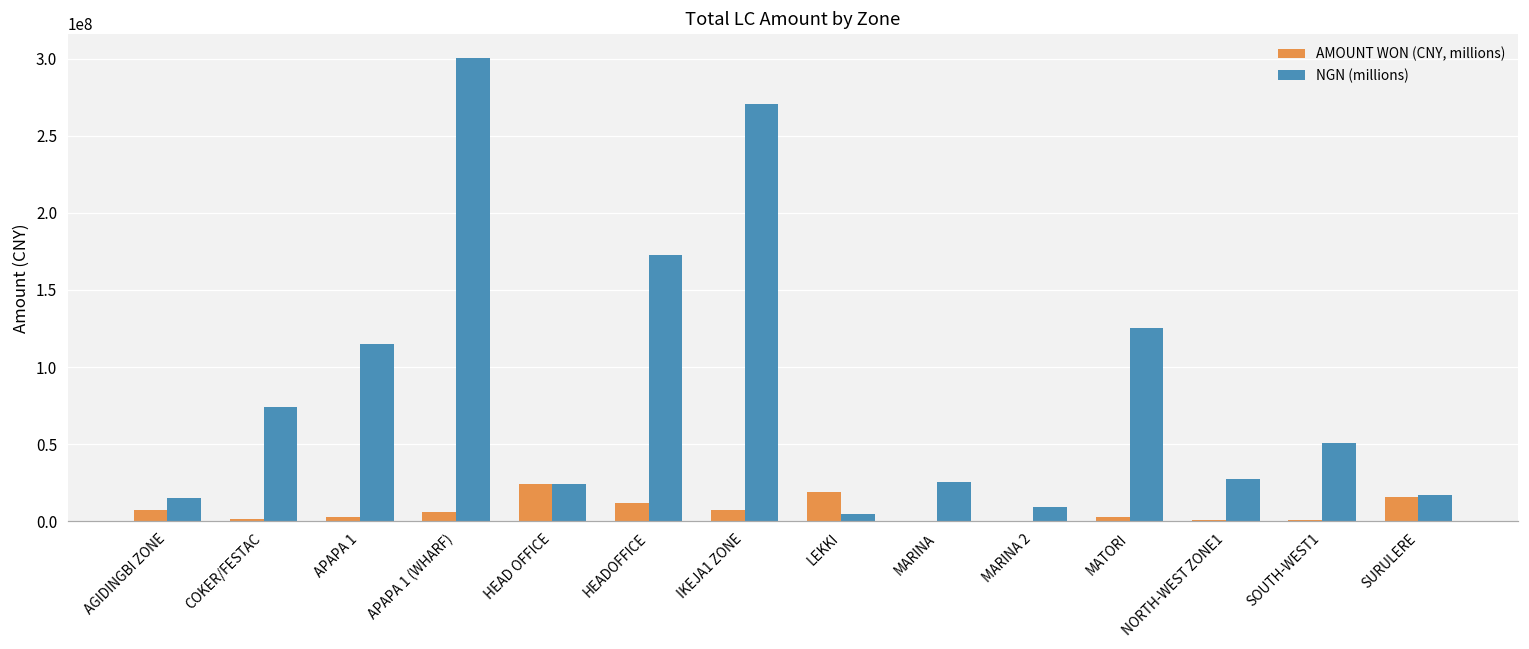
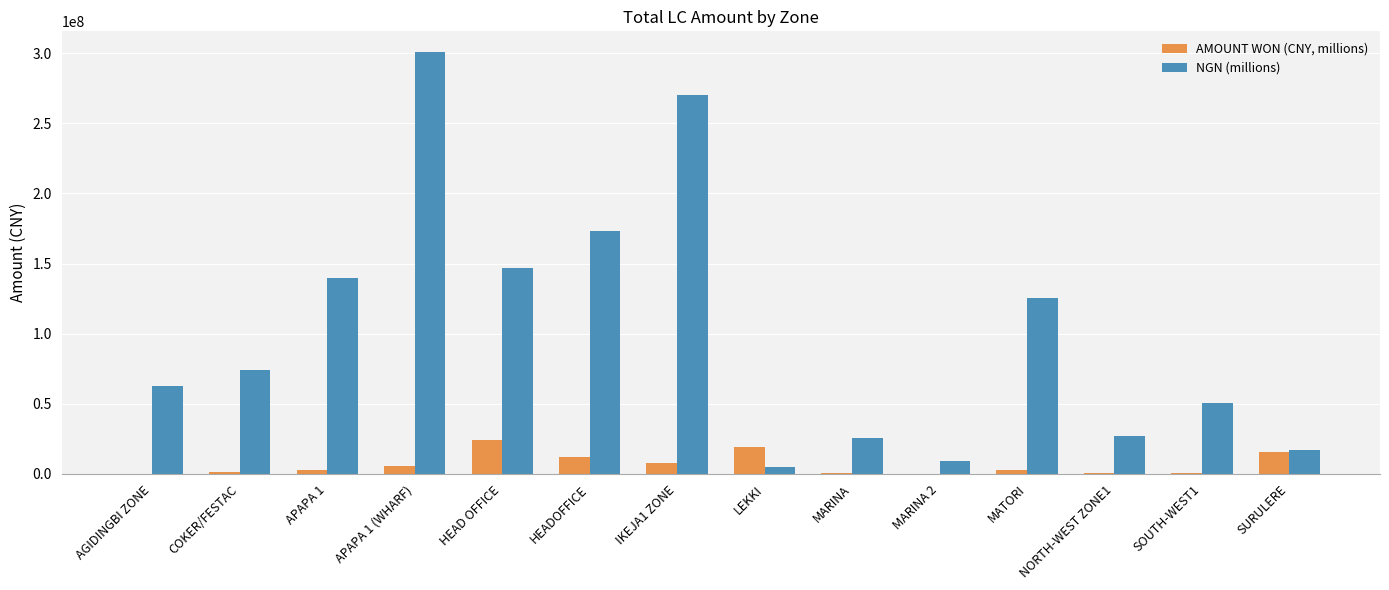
AMOUNT WON (CNY, millions), AGIDINGBI ZONE: 8000000 -> 0
NGN (millions), AGIDINGBI ZONE: 15000000 -> 63000000
NGN (millions), APAPA 1: 115000000 -> 140000000
NGN (millions), HEAD OFFICE: 24000000 -> 147000000
